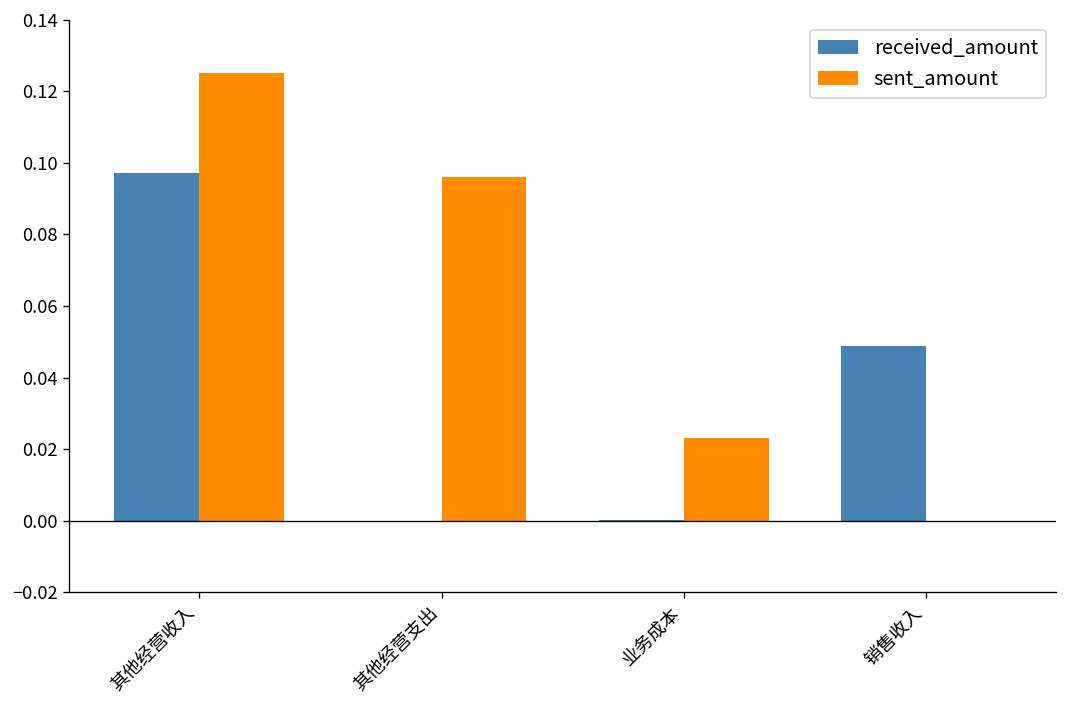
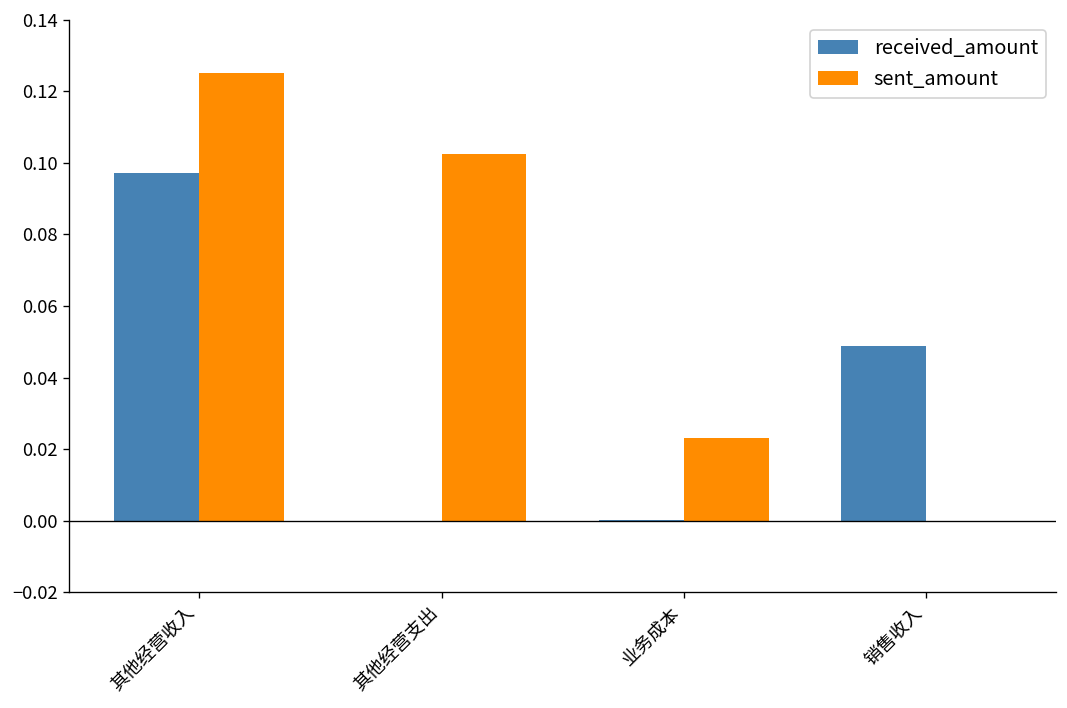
sent_amount, 其他经营支出: 0.096 -> 0.103
